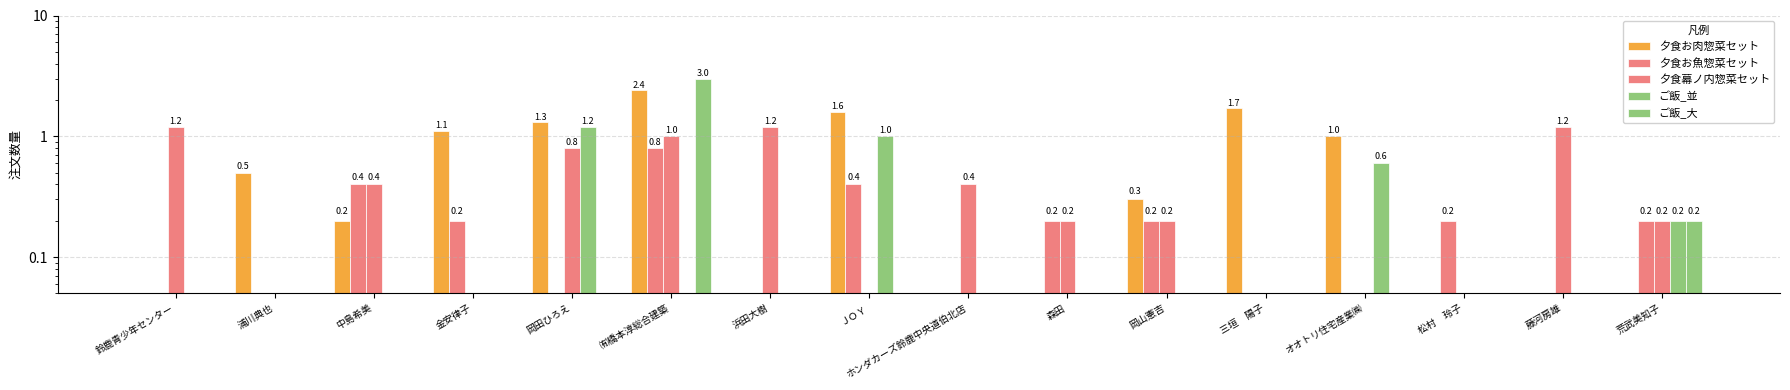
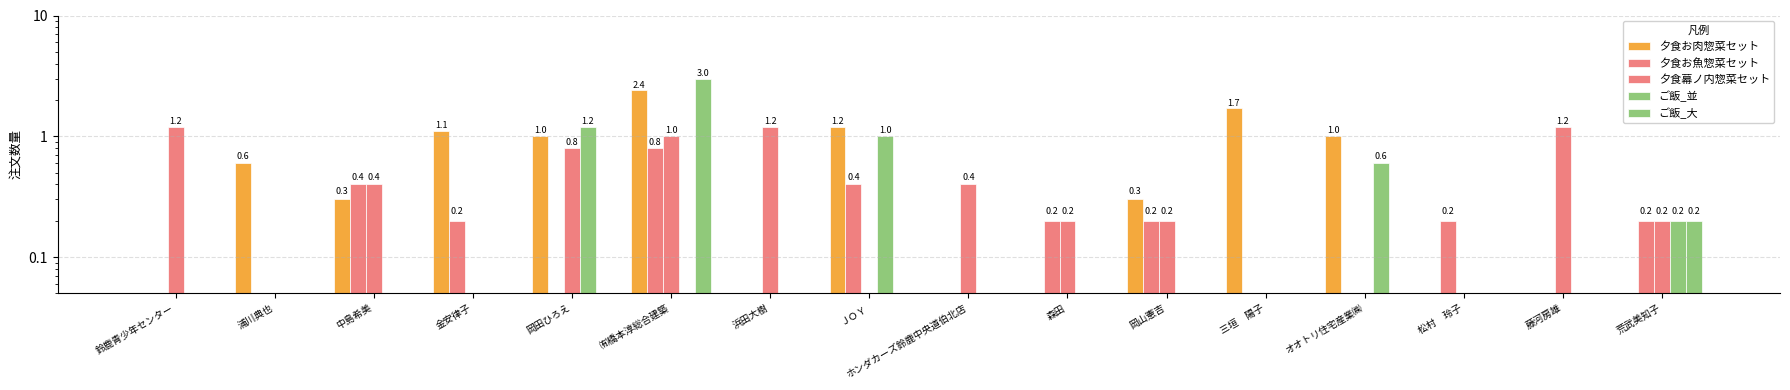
夕食お肉惣菜セット, 浦川典也: 0.5 -> 0.6
夕食お肉惣菜セット, 中島希美: 0.2 -> 0.3
夕食お肉惣菜セット, 岡田ひろえ: 1.3 -> 1.0
夕食お肉惣菜セット, ＪＯＹ: 1.6 -> 1.2
